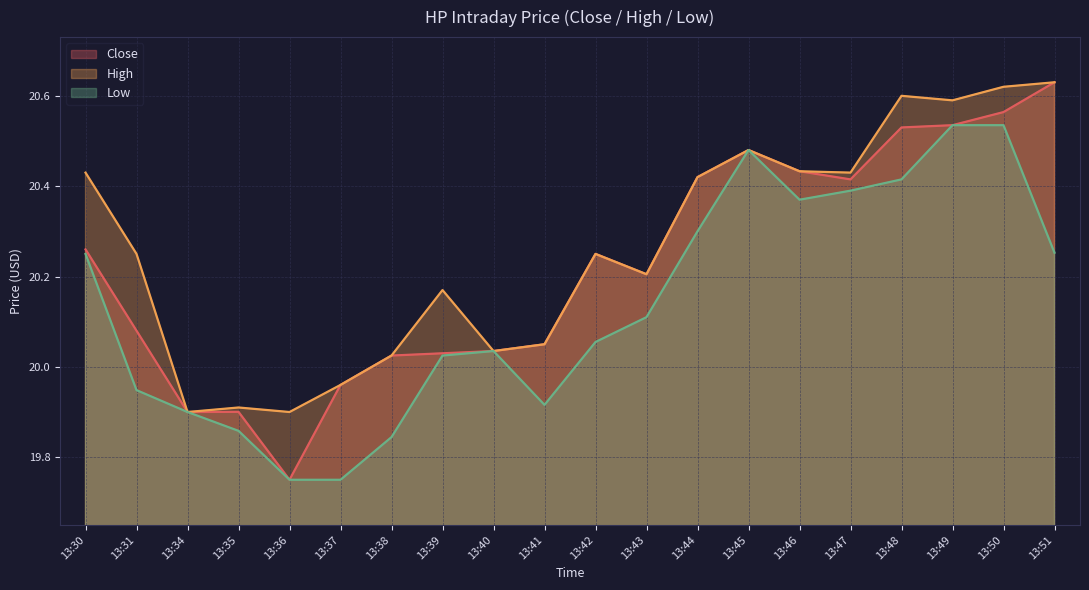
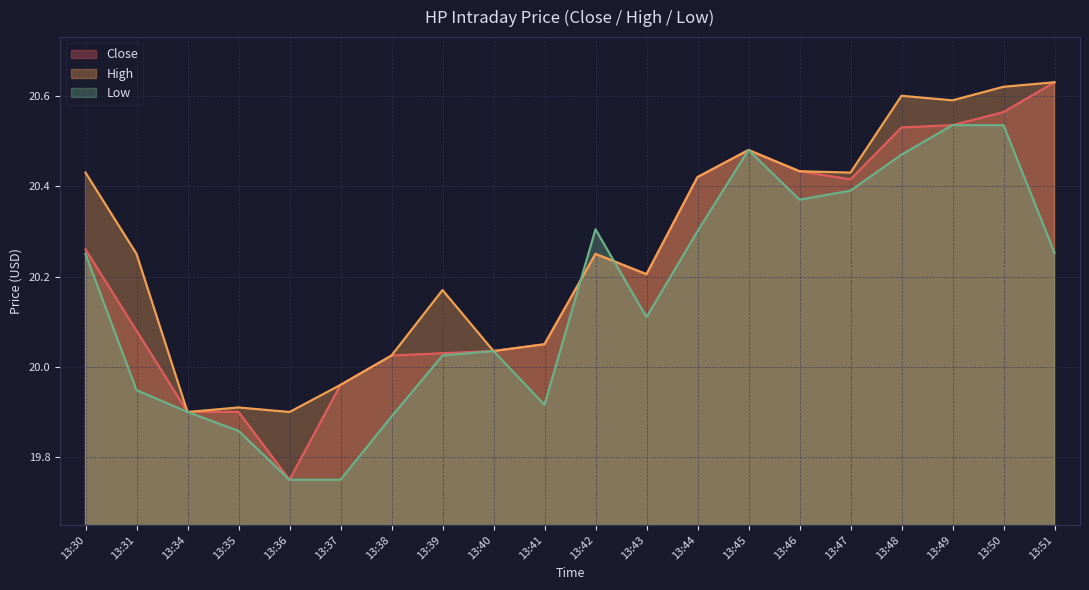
Low, 13:38: 19.84 -> 19.89
Low, 13:42: 20.06 -> 20.30
Low, 13:48: 20.42 -> 20.47
